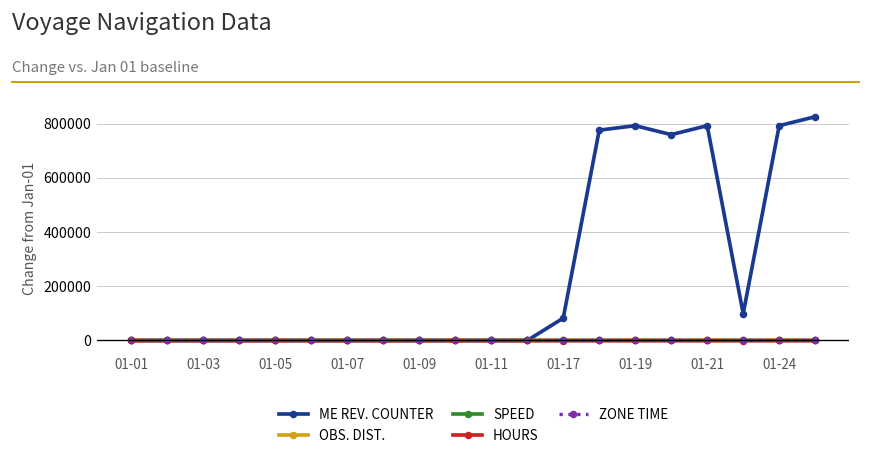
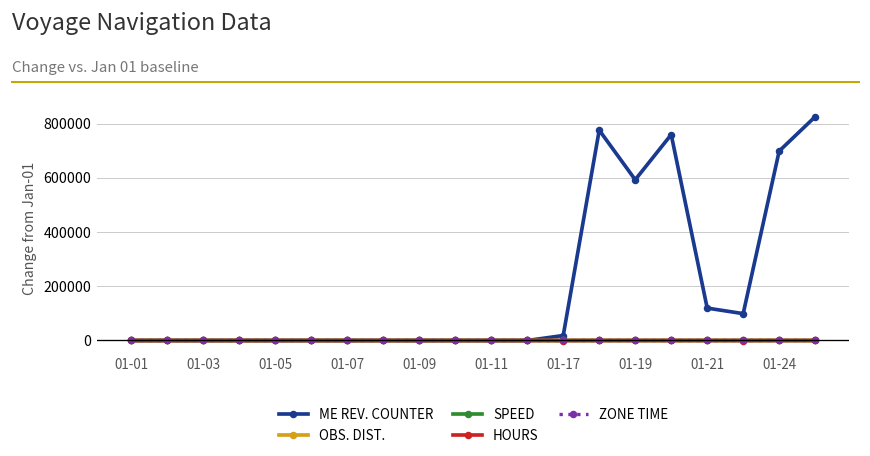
ME REV. COUNTER, 01-17: 80000 -> 20000
ME REV. COUNTER, 01-19: 790000 -> 590000
ME REV. COUNTER, 01-21: 790000 -> 120000
ME REV. COUNTER, 01-24: 790000 -> 700000
